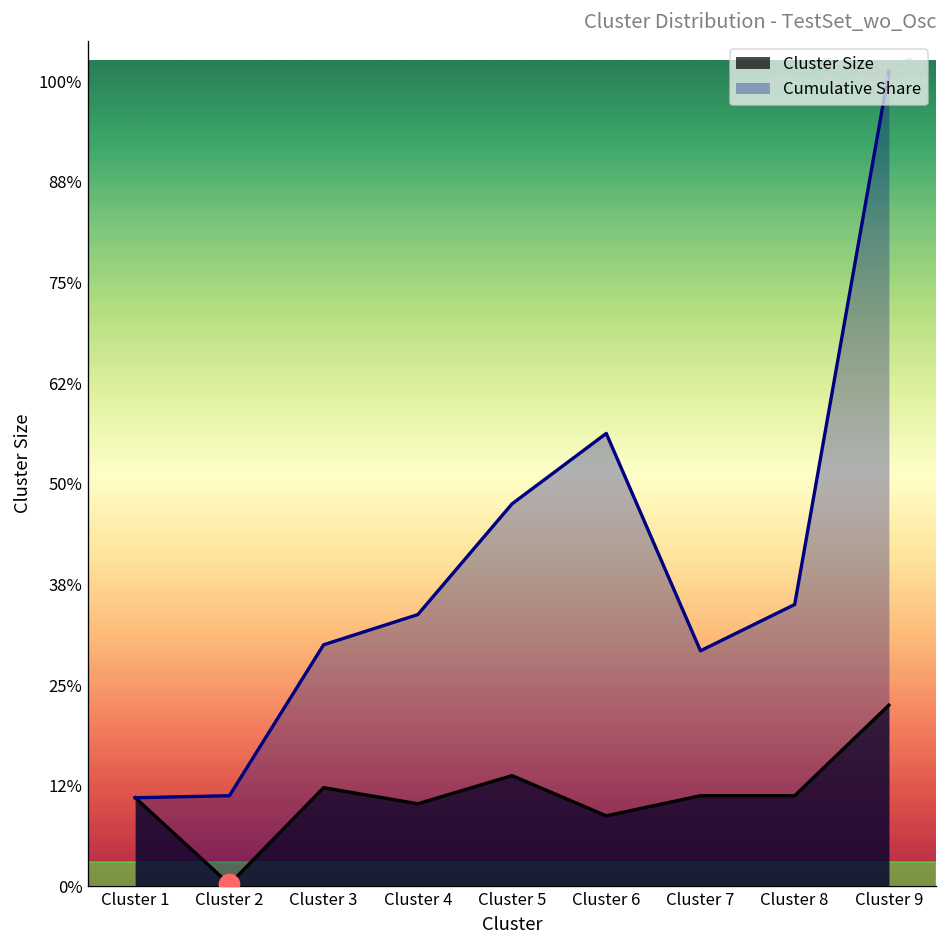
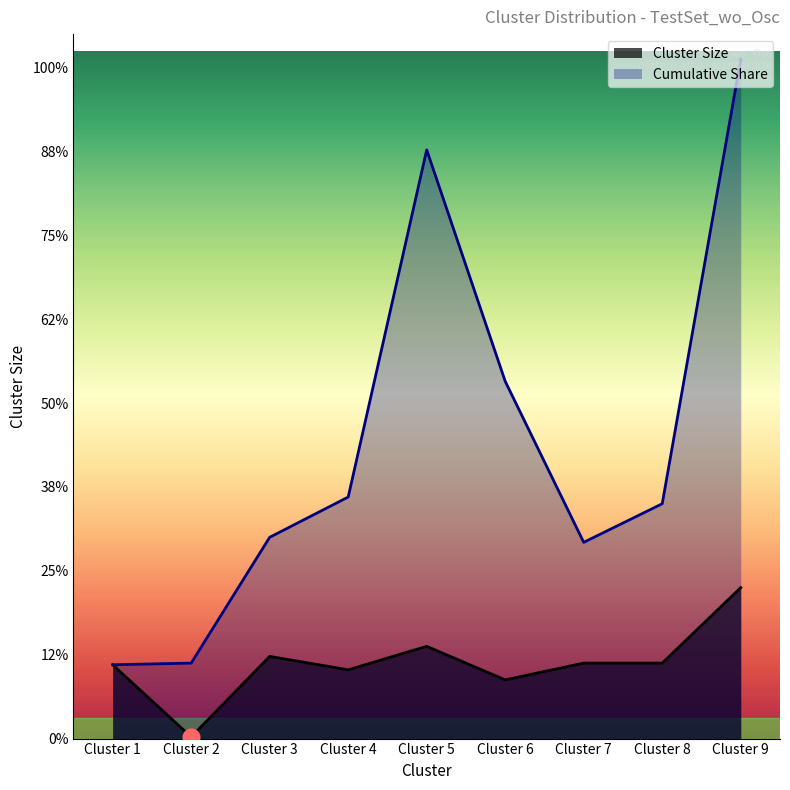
Cumulative Share, Cluster 4: 34% -> 36%
Cumulative Share, Cluster 5: 48% -> 88%
Cumulative Share, Cluster 6: 56% -> 53%
